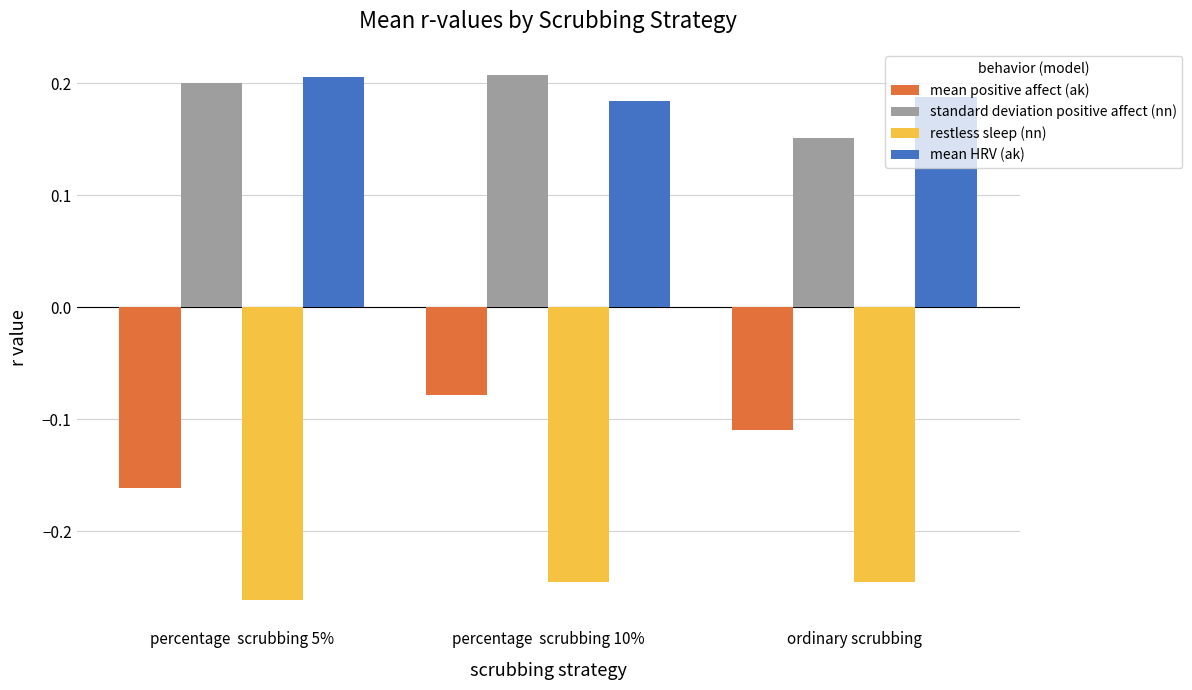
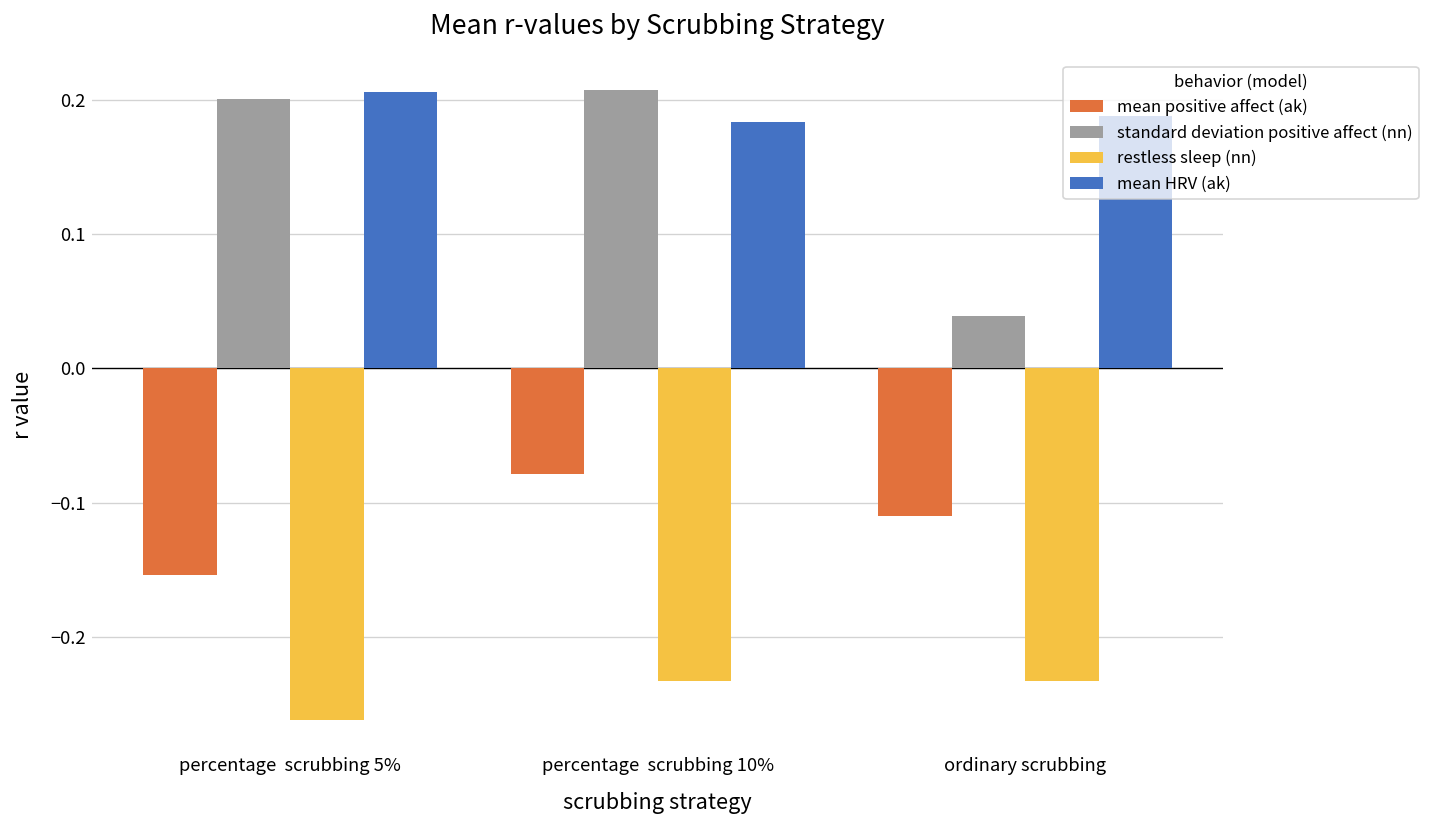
mean positive affect (ak), percentage scrubbing 5%: -0.161 -> -0.153
restless sleep (nn), percentage scrubbing 10%: -0.245 -> -0.233
standard deviation positive affect (nn), ordinary scrubbing: 0.151 -> 0.039
restless sleep (nn), ordinary scrubbing: -0.245 -> -0.233
